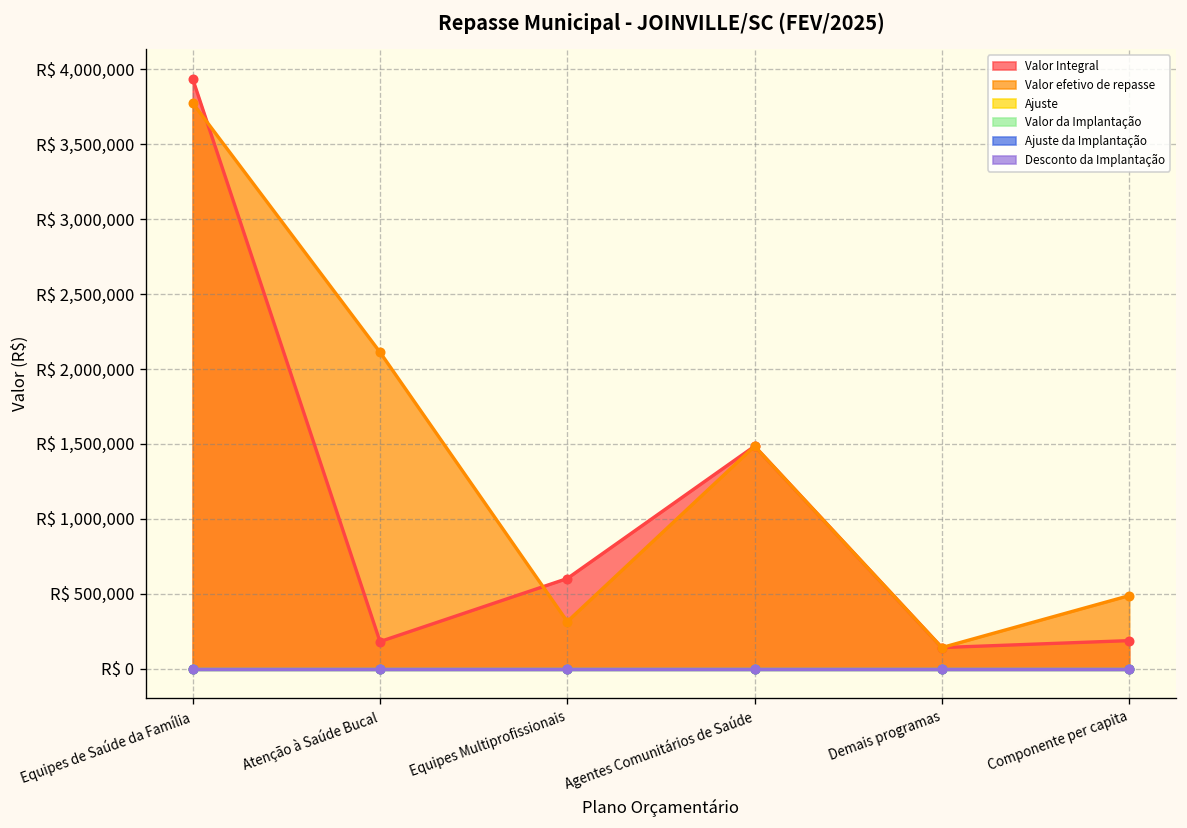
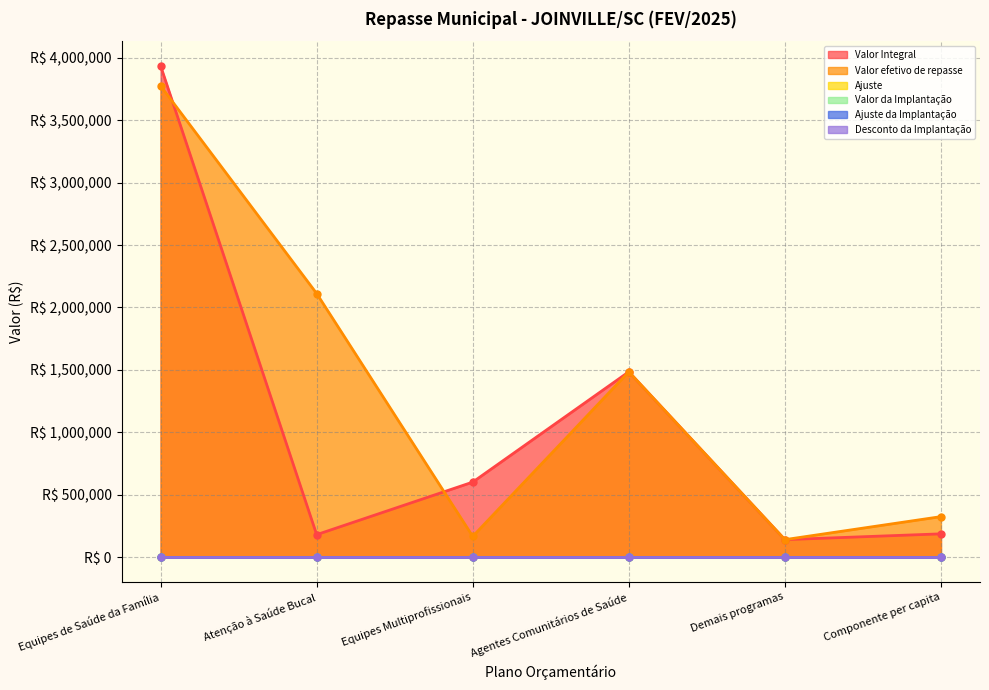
Valor efetivo de repasse, Equipes Multiprofissionais: R$ 310,000 -> R$ 170,000
Valor efetivo de repasse, Componente per capita: R$ 490,000 -> R$ 320,000
